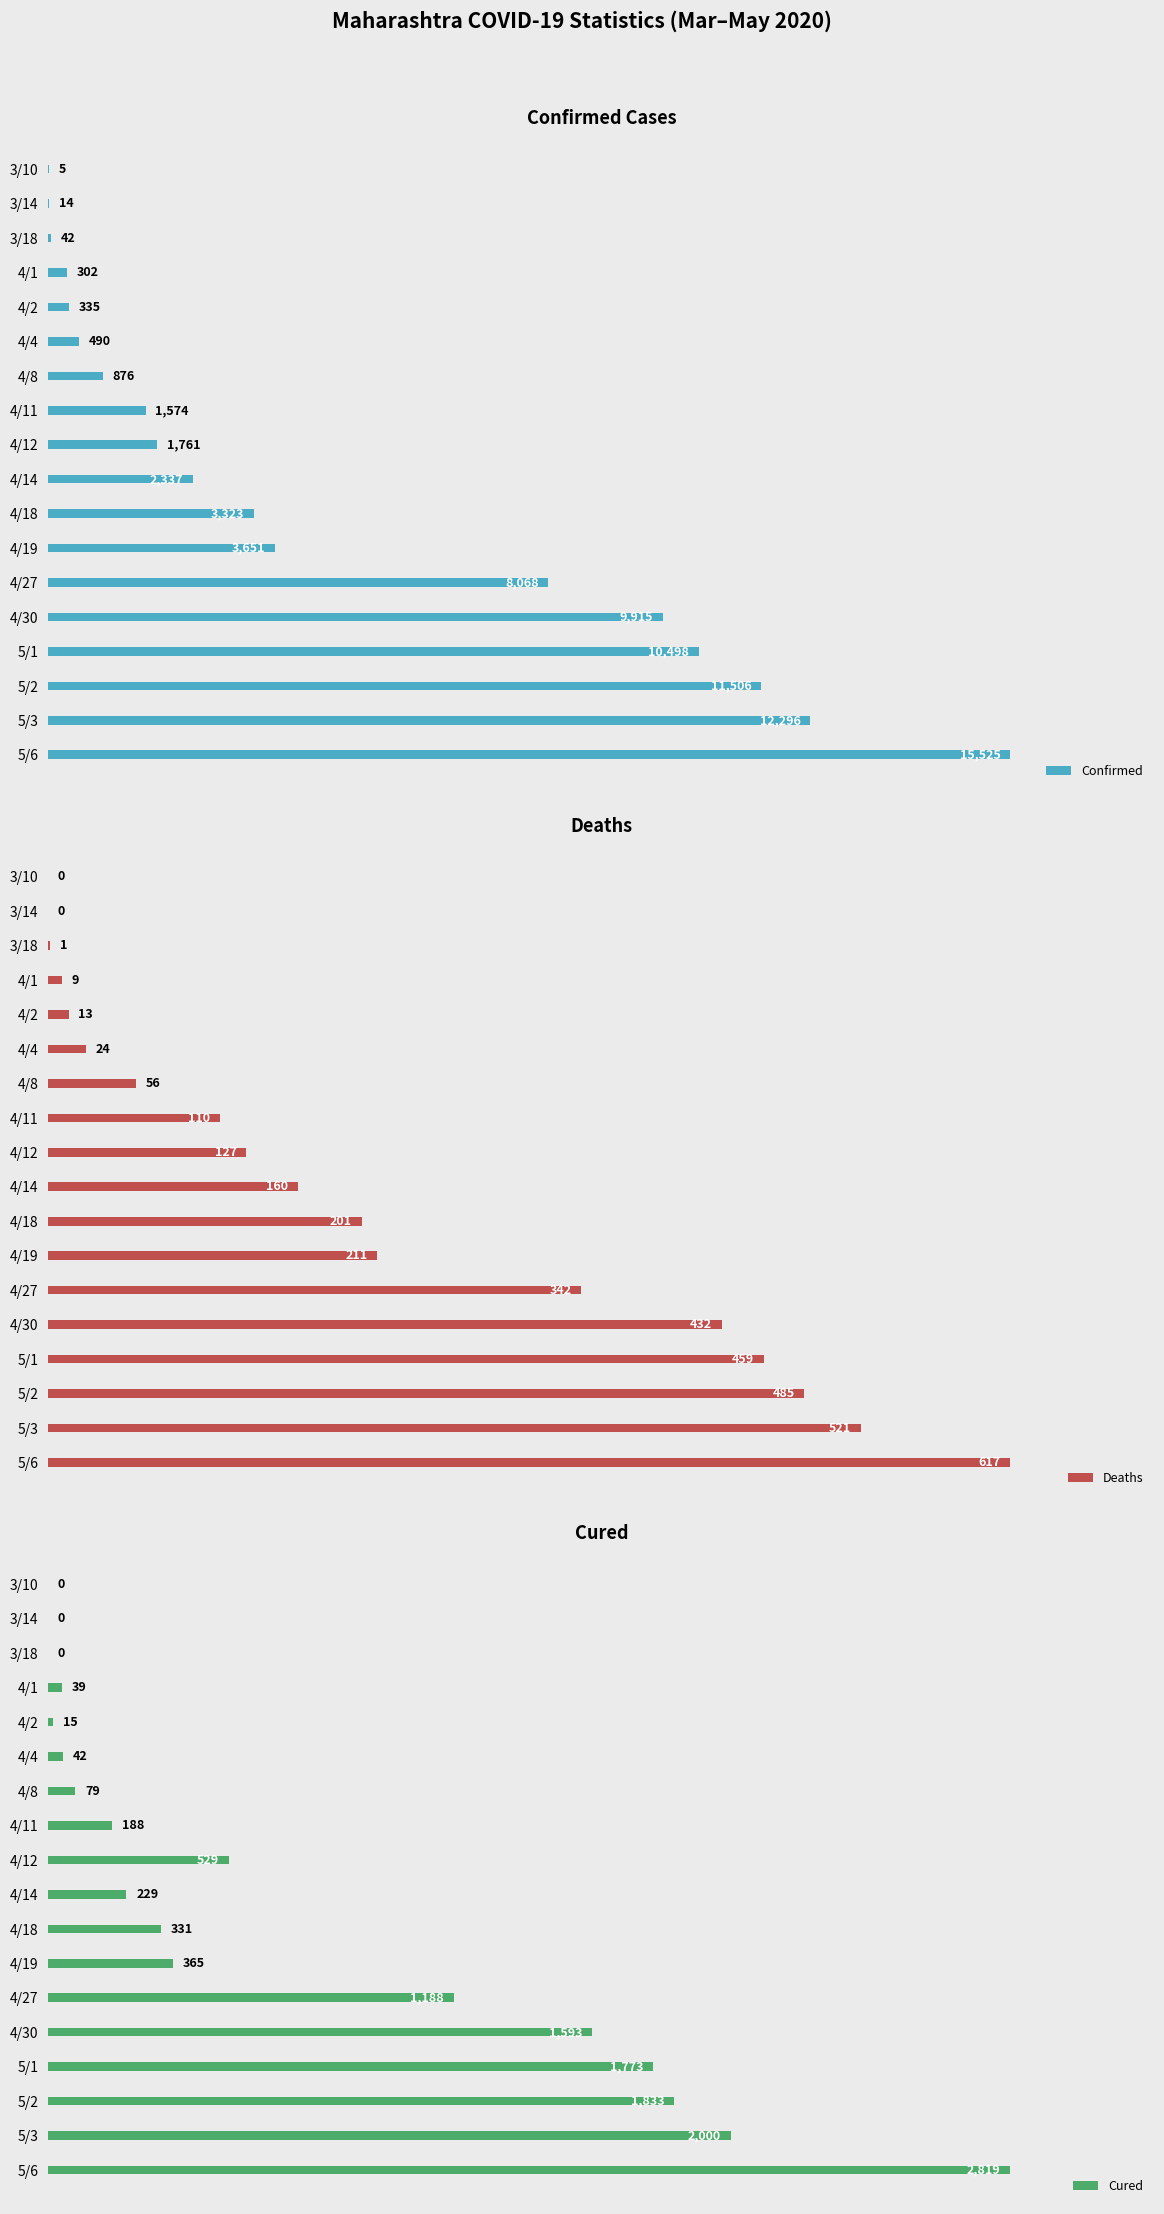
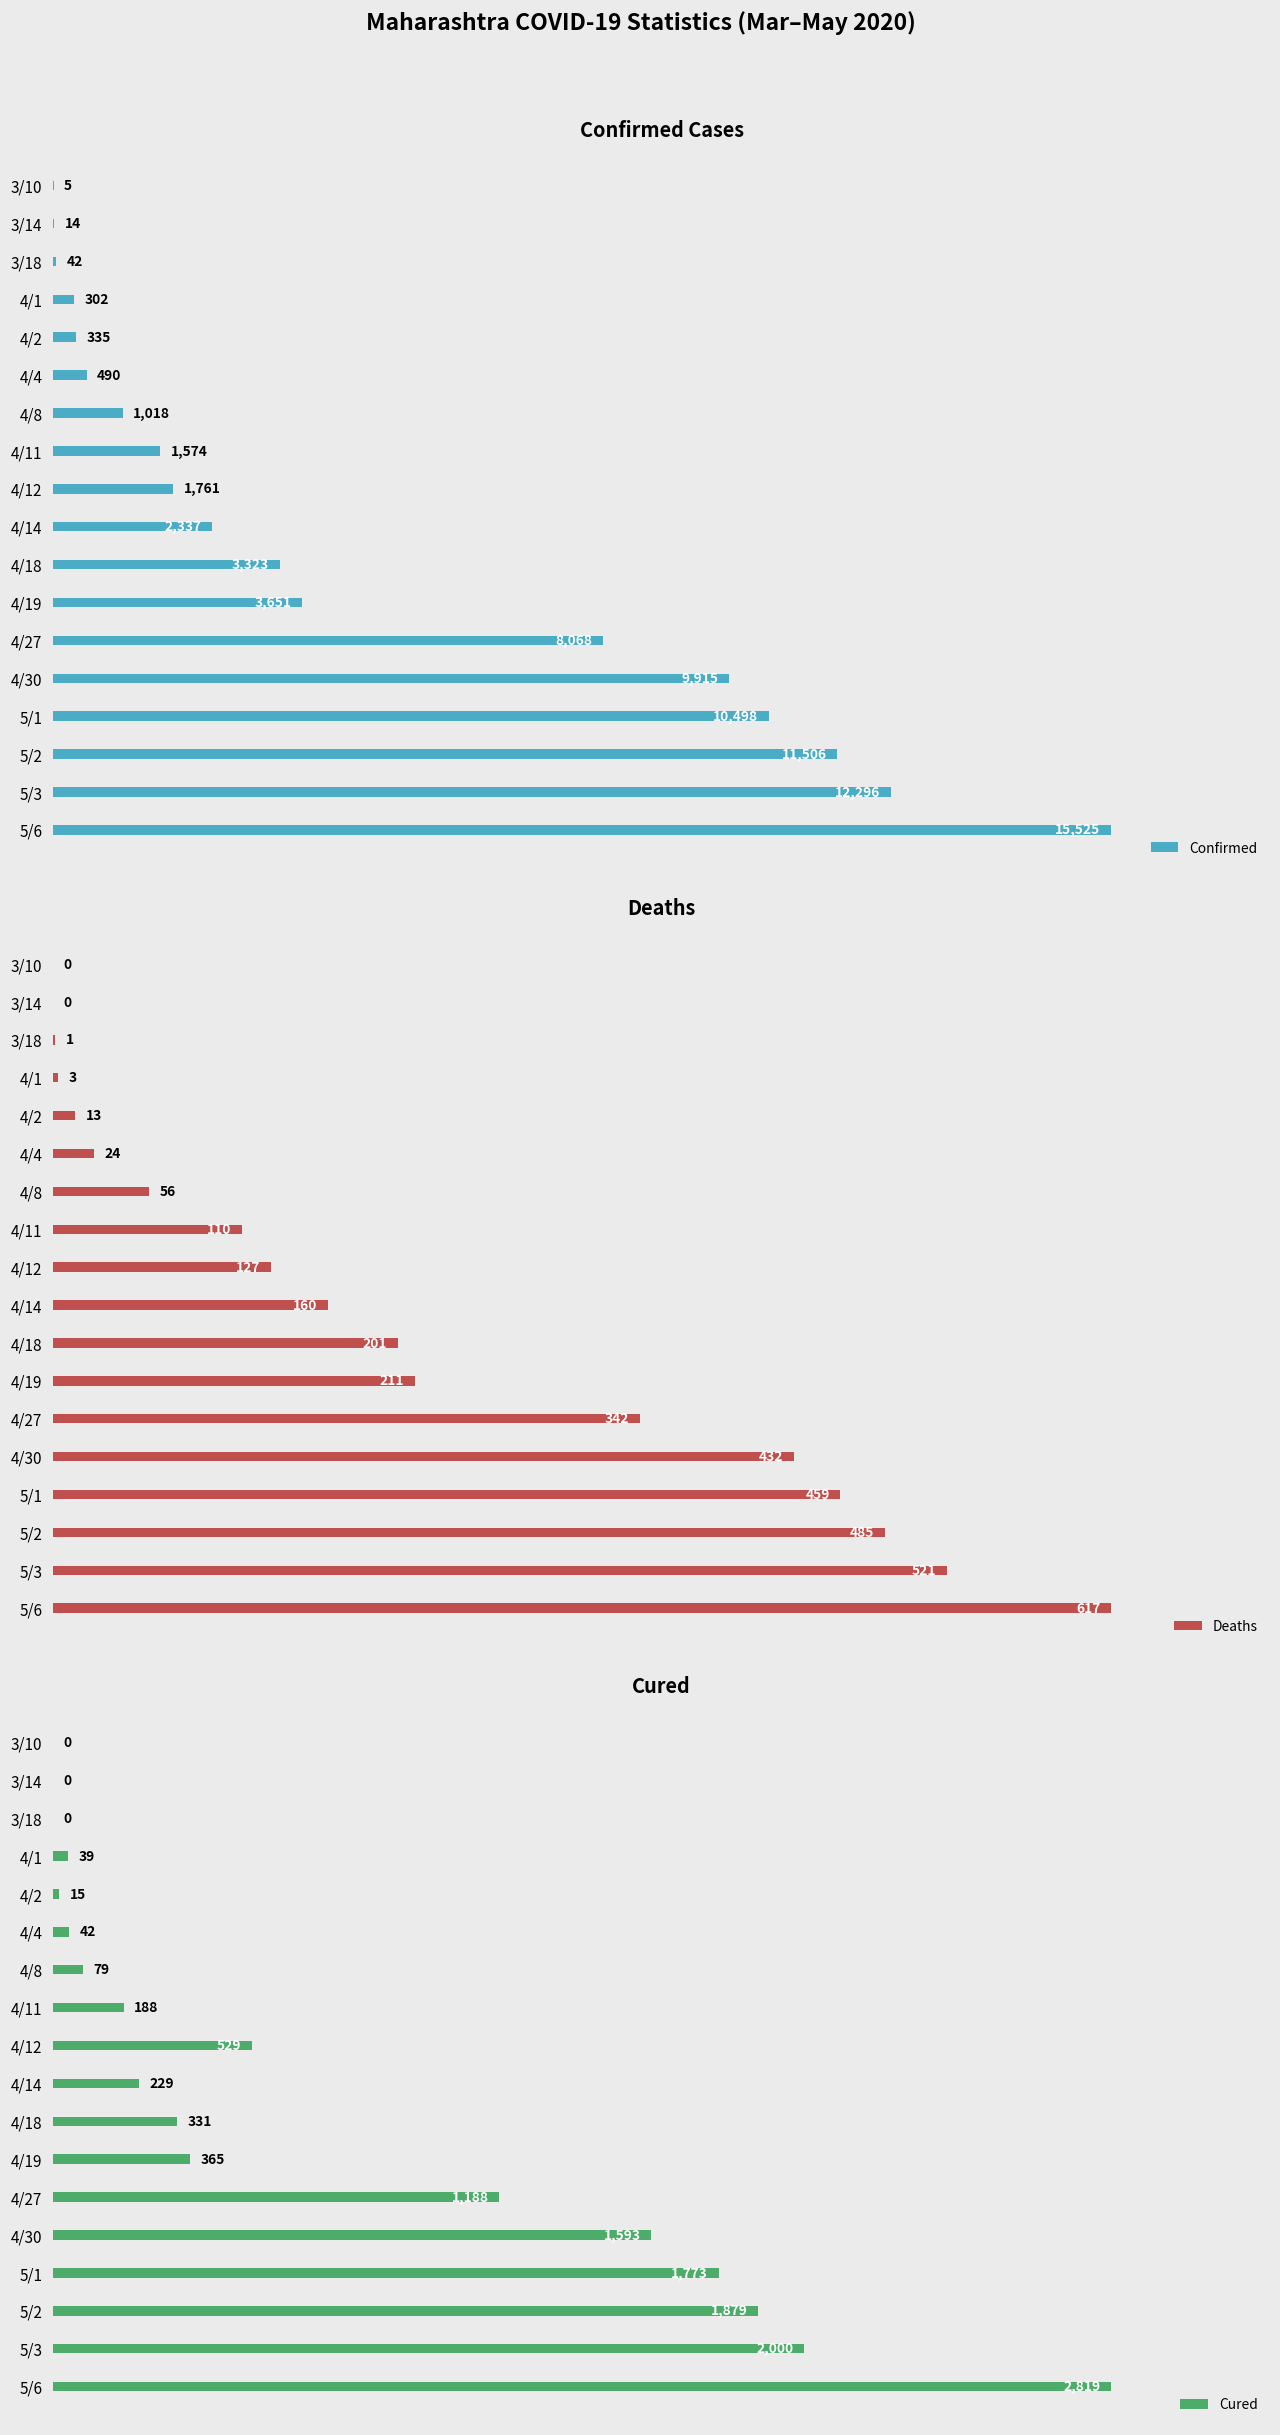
Confirmed Cases, 4/8: 876 -> 1,018
Deaths, 4/1: 9 -> 3
Cured, 5/2: 1,833 -> 1,879
